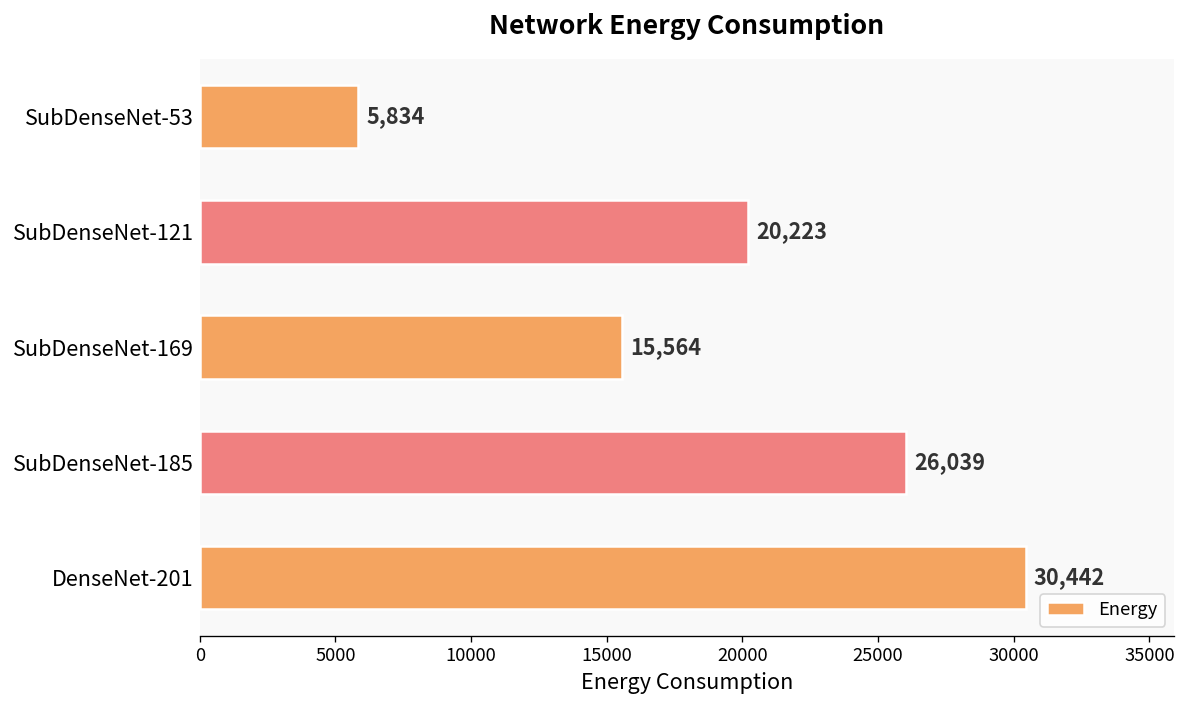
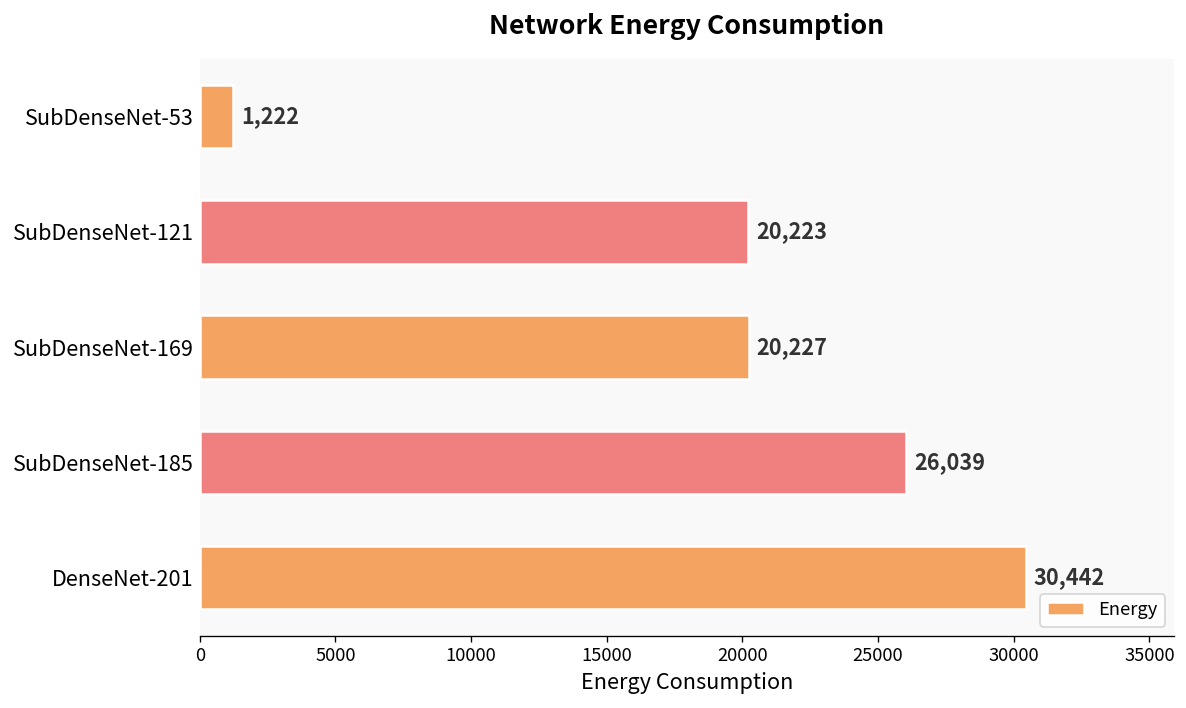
SubDenseNet-53: 5,834 -> 1,222
SubDenseNet-169: 15,564 -> 20,227
